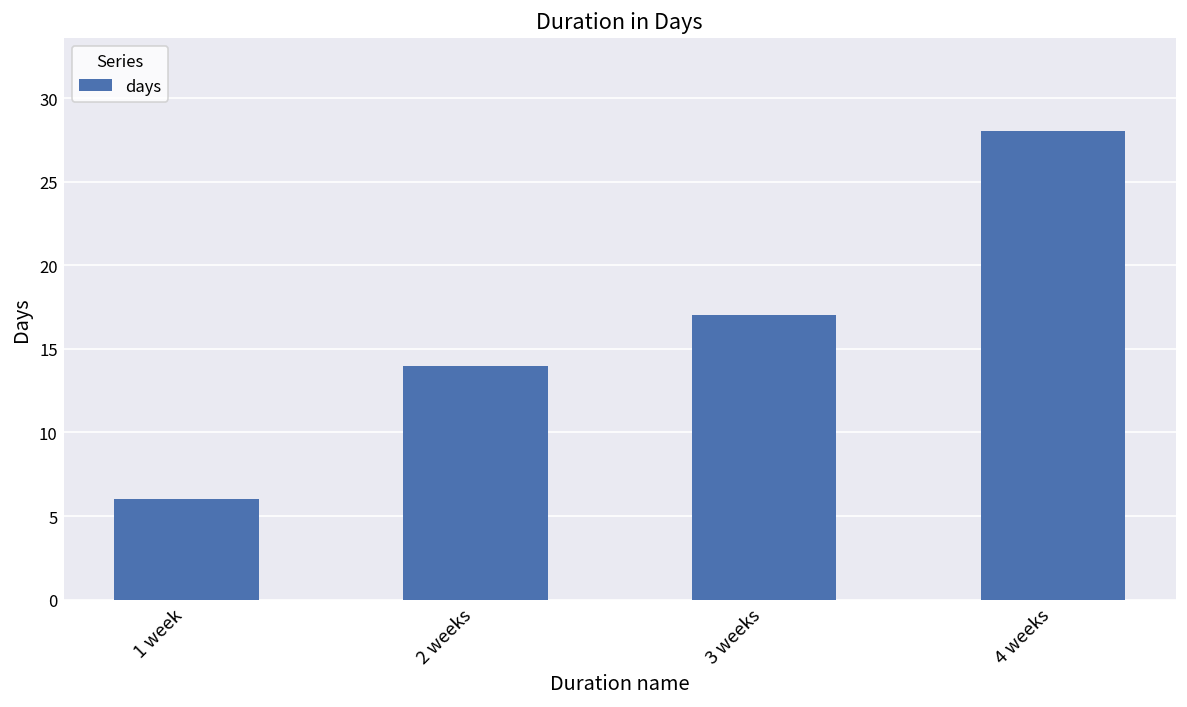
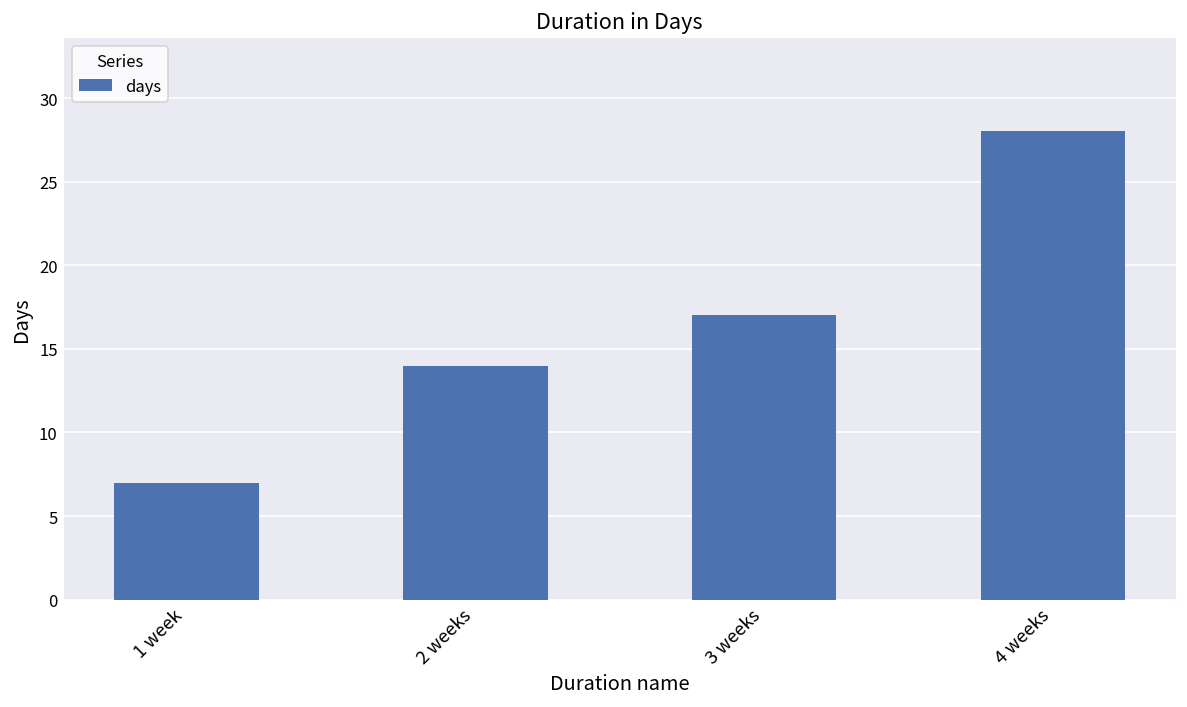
1 week: 6 -> 7
